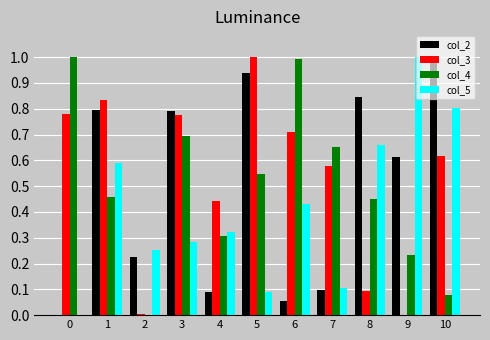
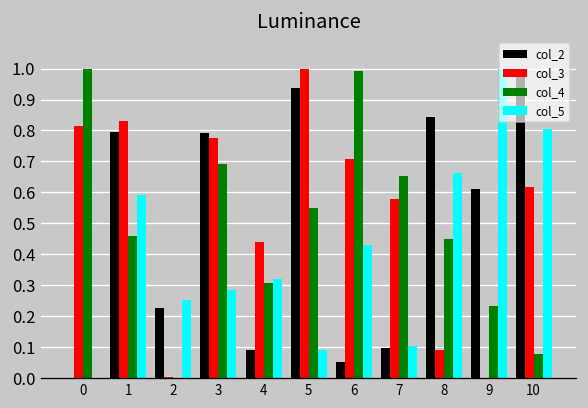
col_3, 0: 0.78 -> 0.81
